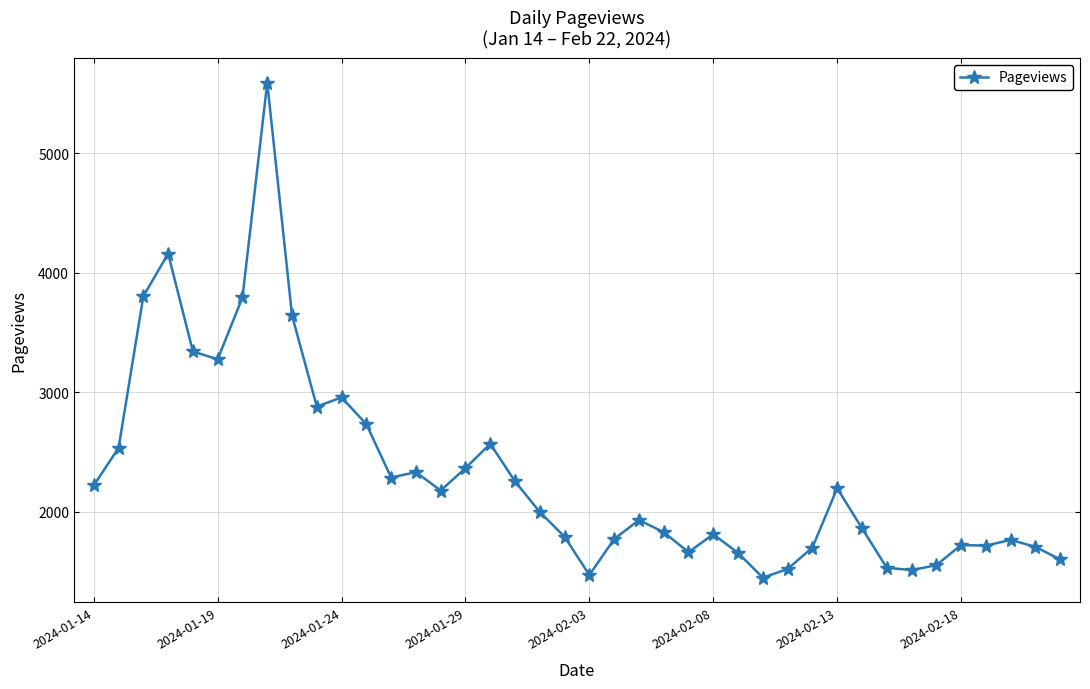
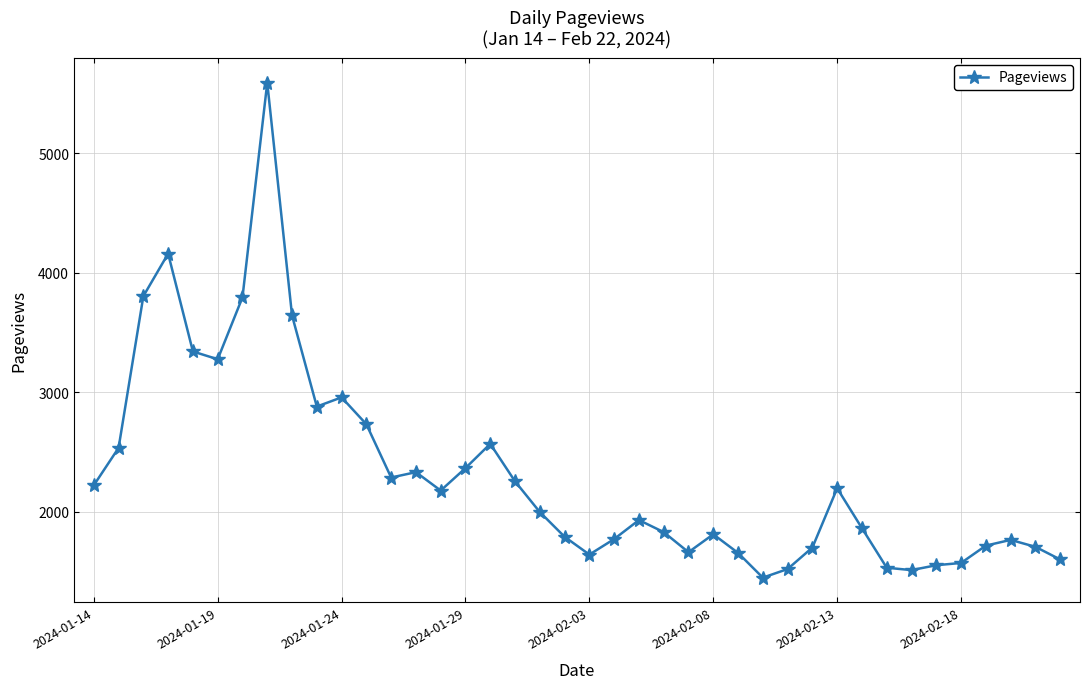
2024-02-03: 1470 -> 1640
2024-02-18: 1720 -> 1570
